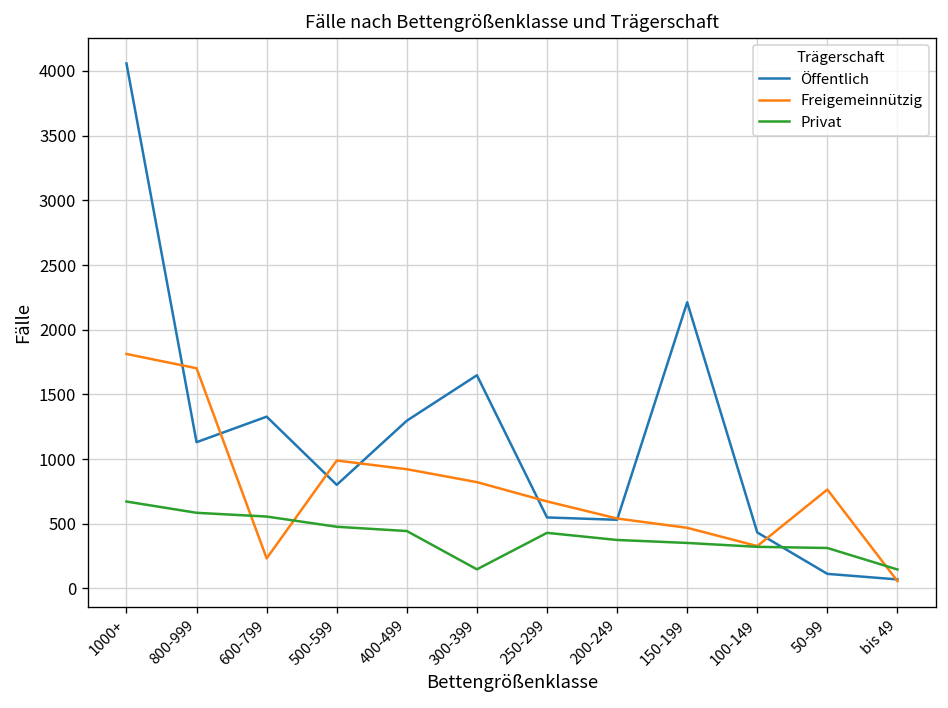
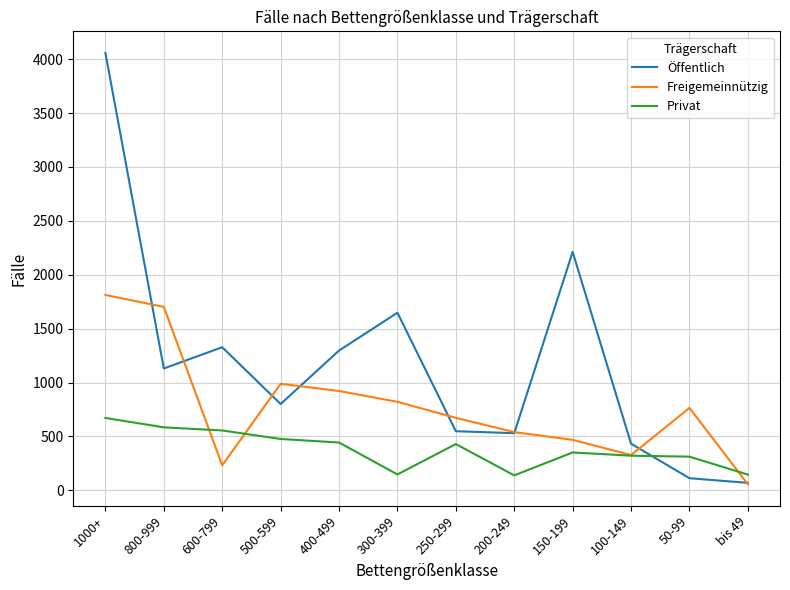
Privat, 200-249: 380 -> 140
